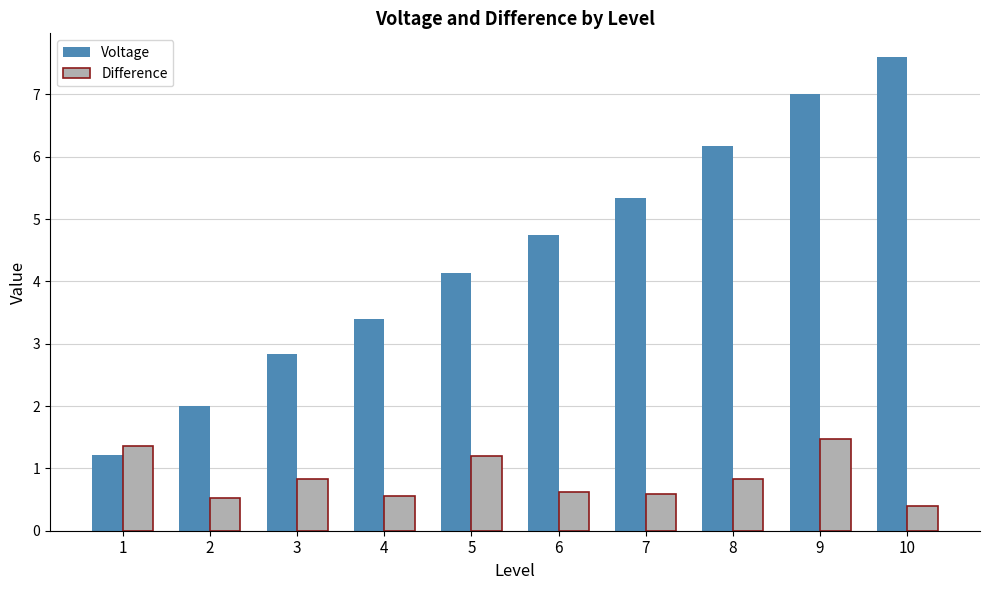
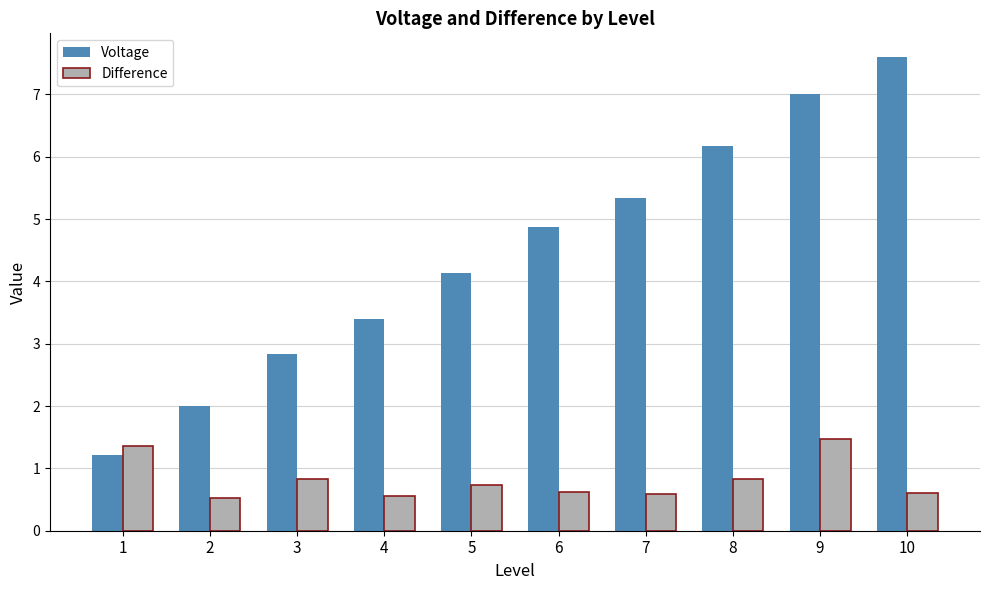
Difference, 5: 1.2 -> 0.7
Voltage, 6: 4.8 -> 4.9
Difference, 10: 0.4 -> 0.6
